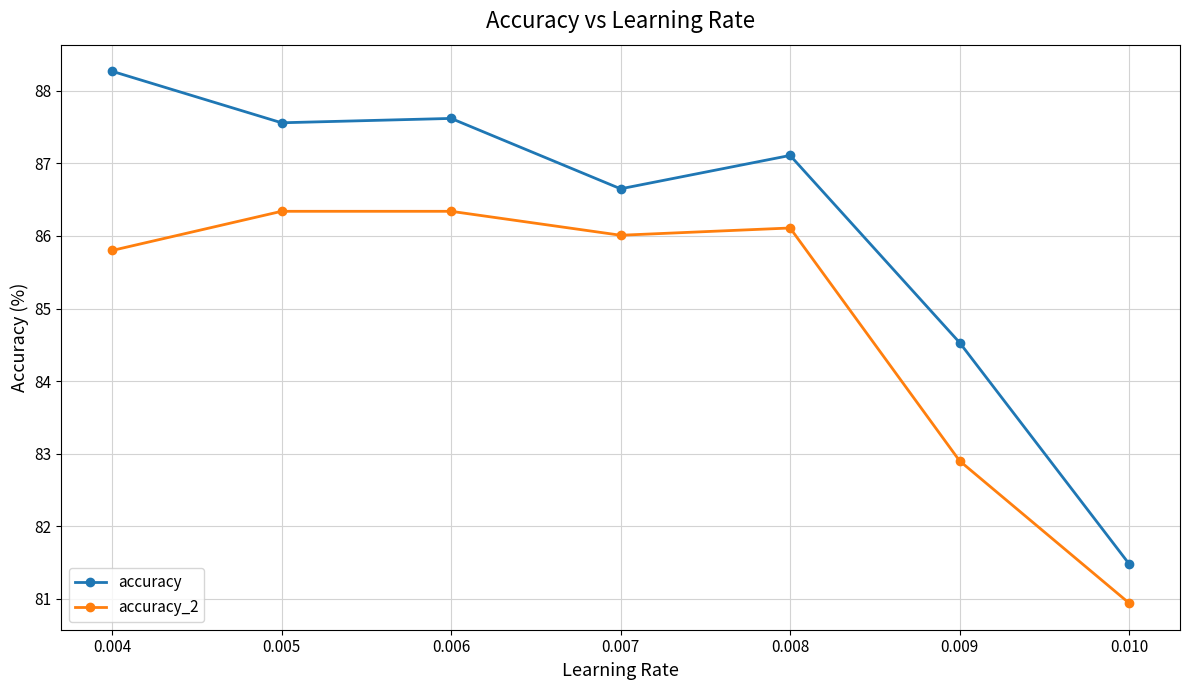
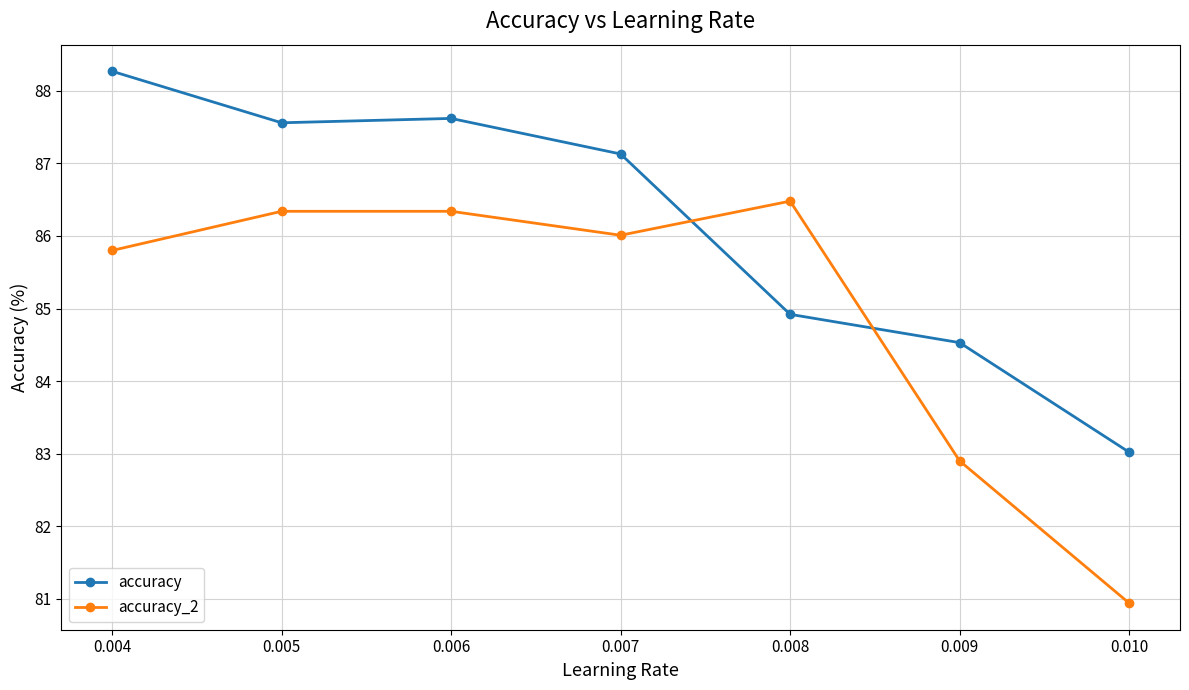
accuracy, 0.007: 86.7 -> 87.1
accuracy, 0.008: 87.1 -> 84.9
accuracy_2, 0.008: 86.1 -> 86.5
accuracy, 0.010: 81.5 -> 83.0
